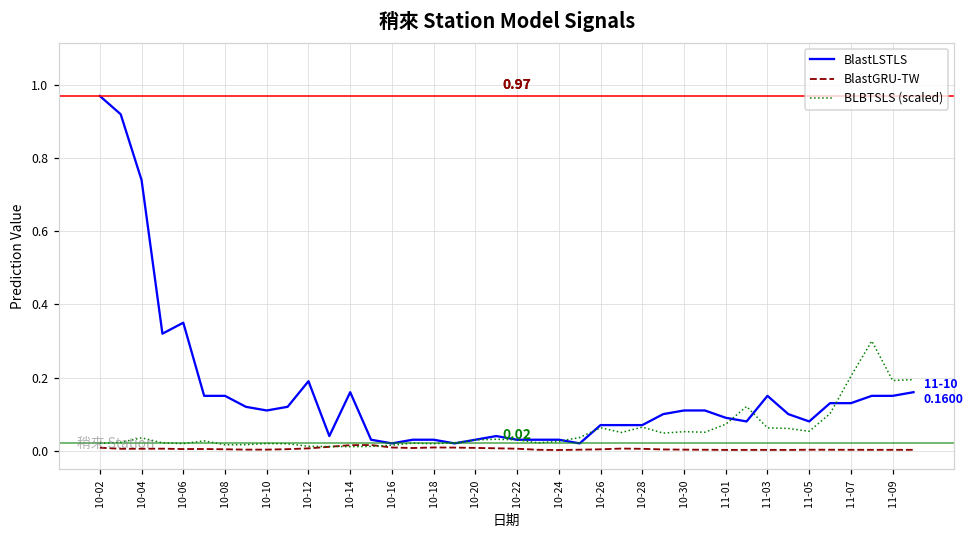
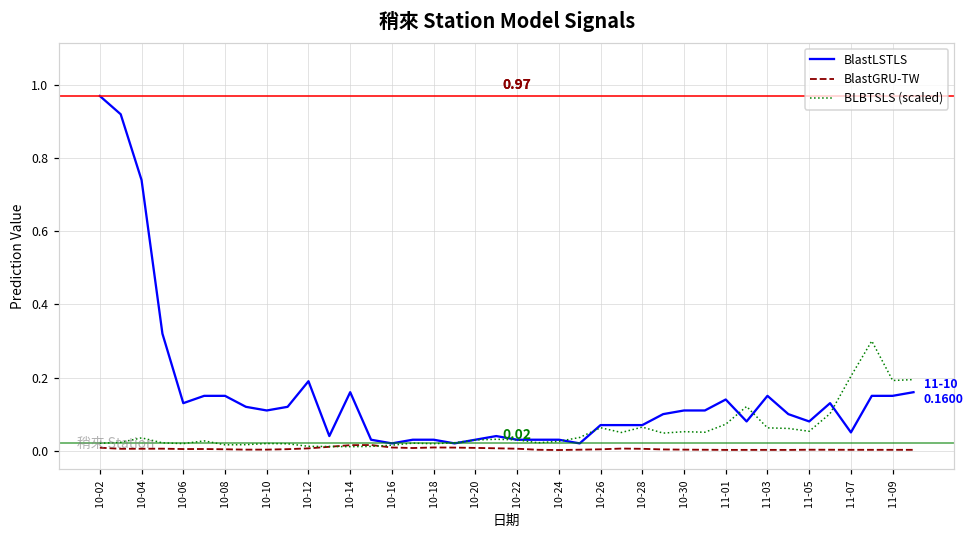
BlastLSTLS, 10-06: 0.35 -> 0.13
BlastLSTLS, 11-01: 0.09 -> 0.14
BlastLSTLS, 11-07: 0.13 -> 0.05
